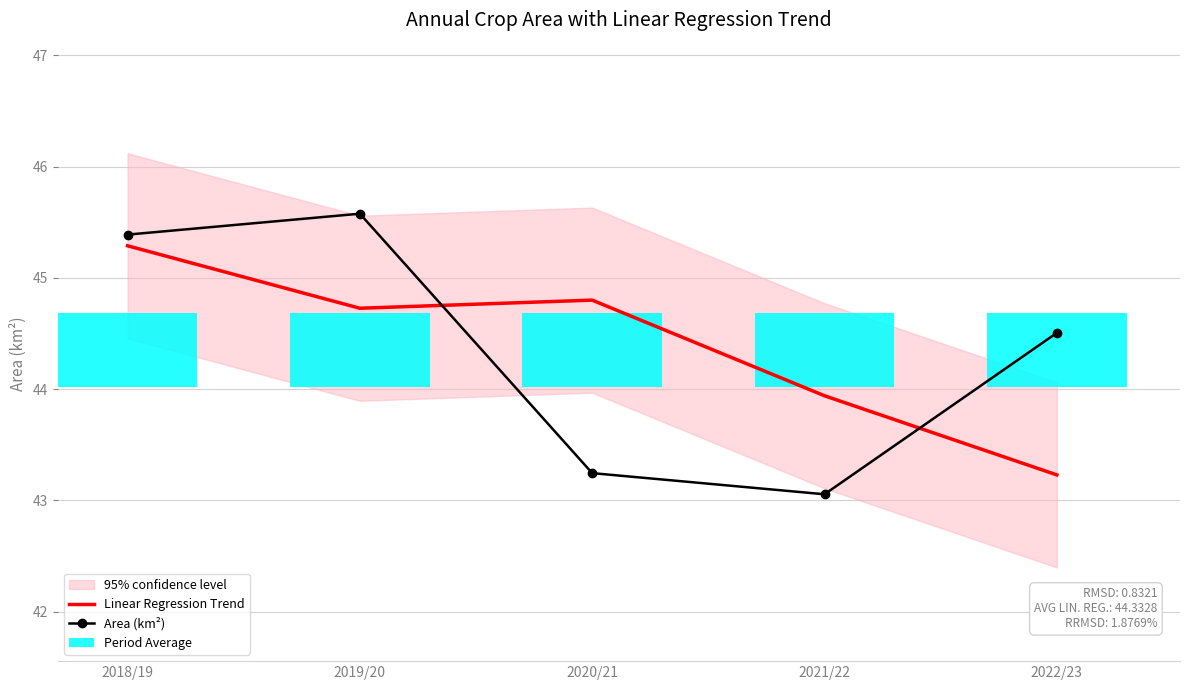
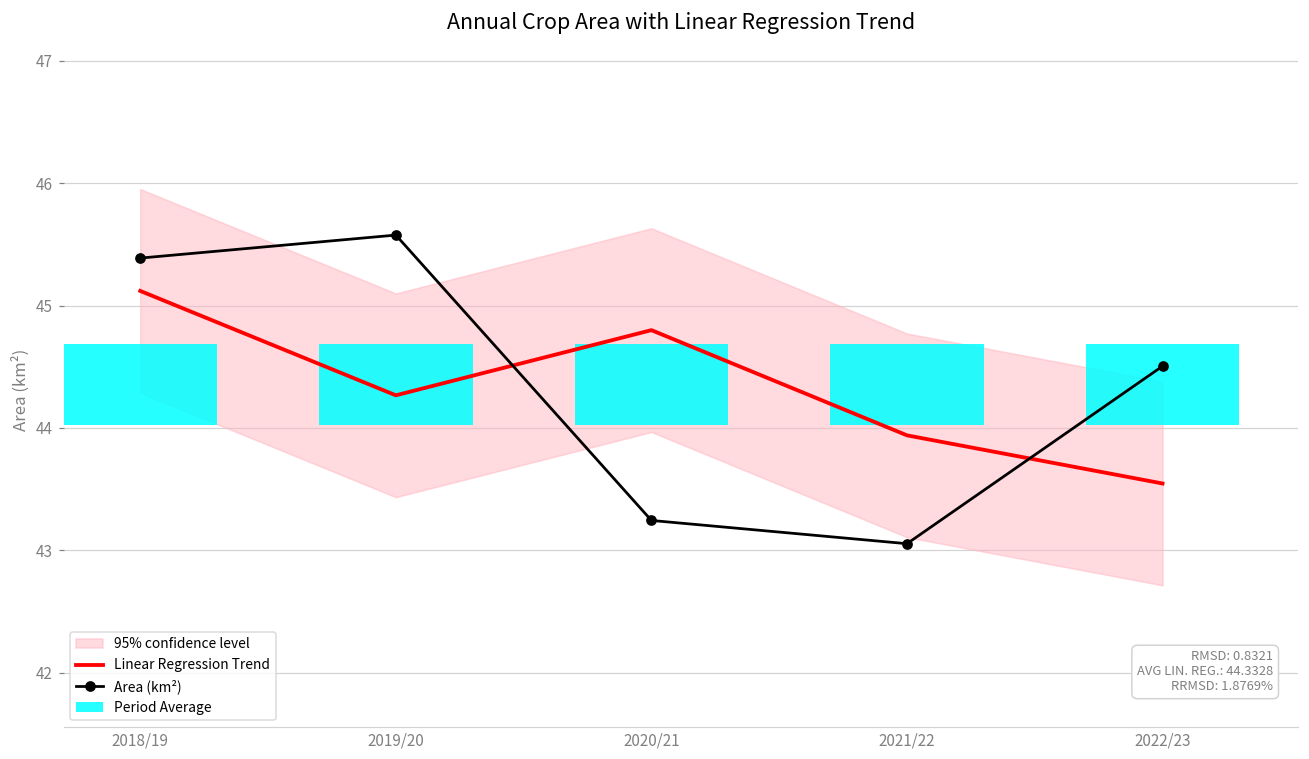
Linear Regression Trend, 2018/19: 45.29 -> 45.12
Linear Regression Trend, 2019/20: 44.73 -> 44.27
Linear Regression Trend, 2022/23: 43.23 -> 43.55
